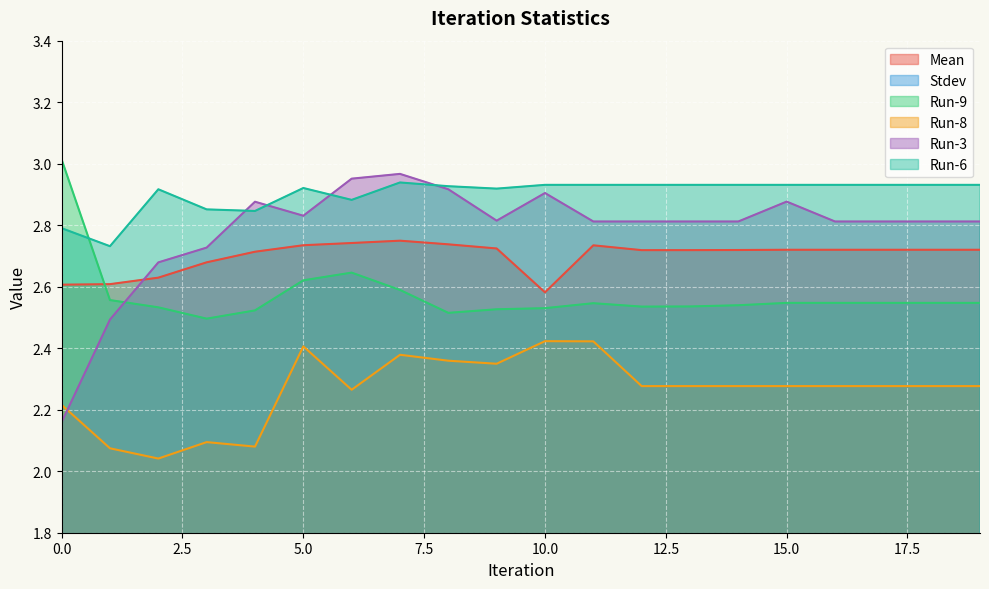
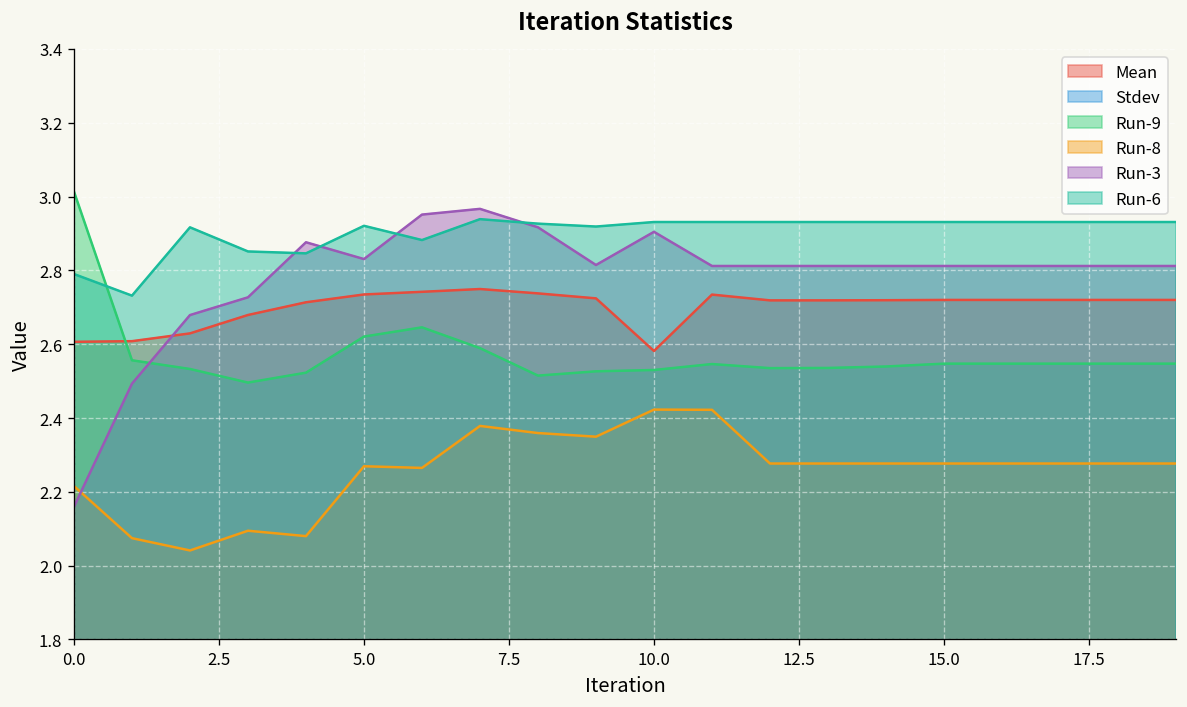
Run-8, 5.0: 2.41 -> 2.27
Run-3, 15.0: 2.88 -> 2.81
